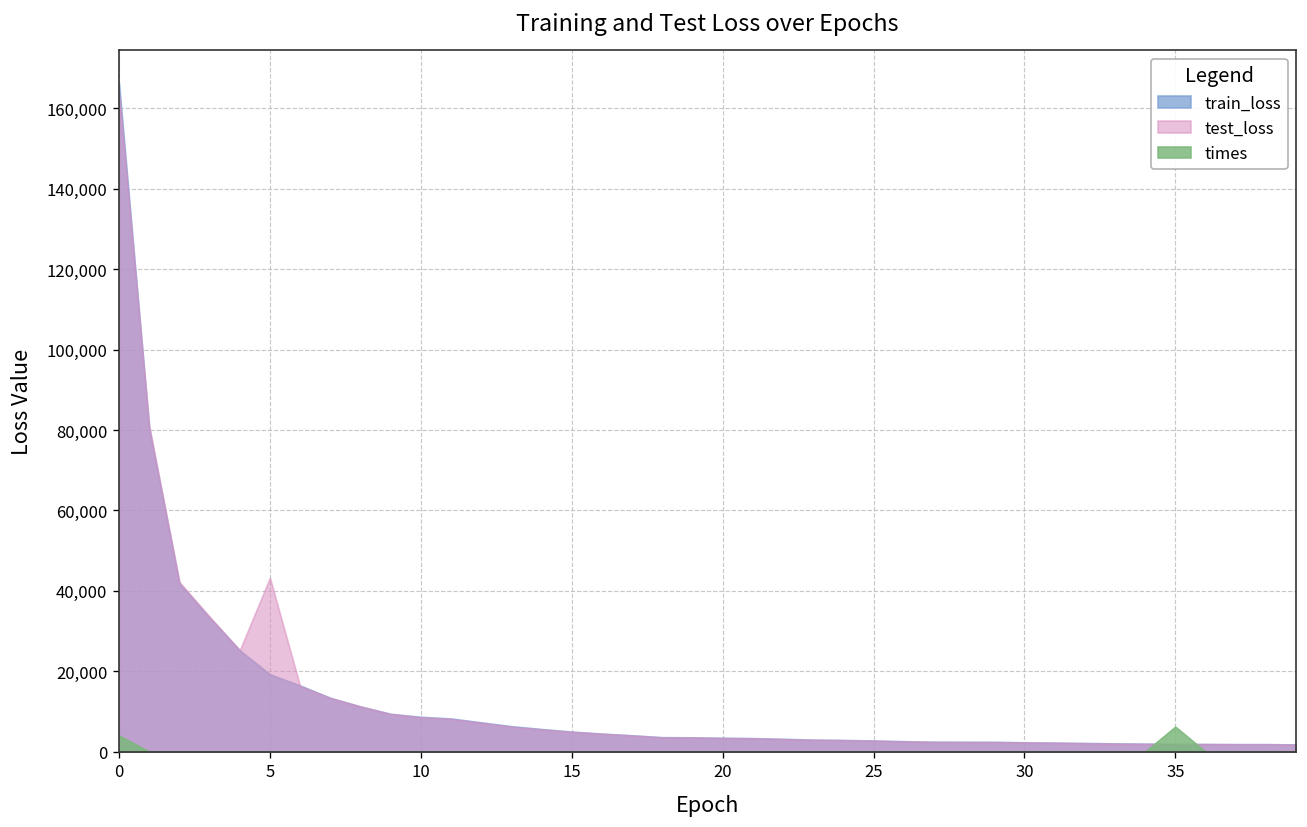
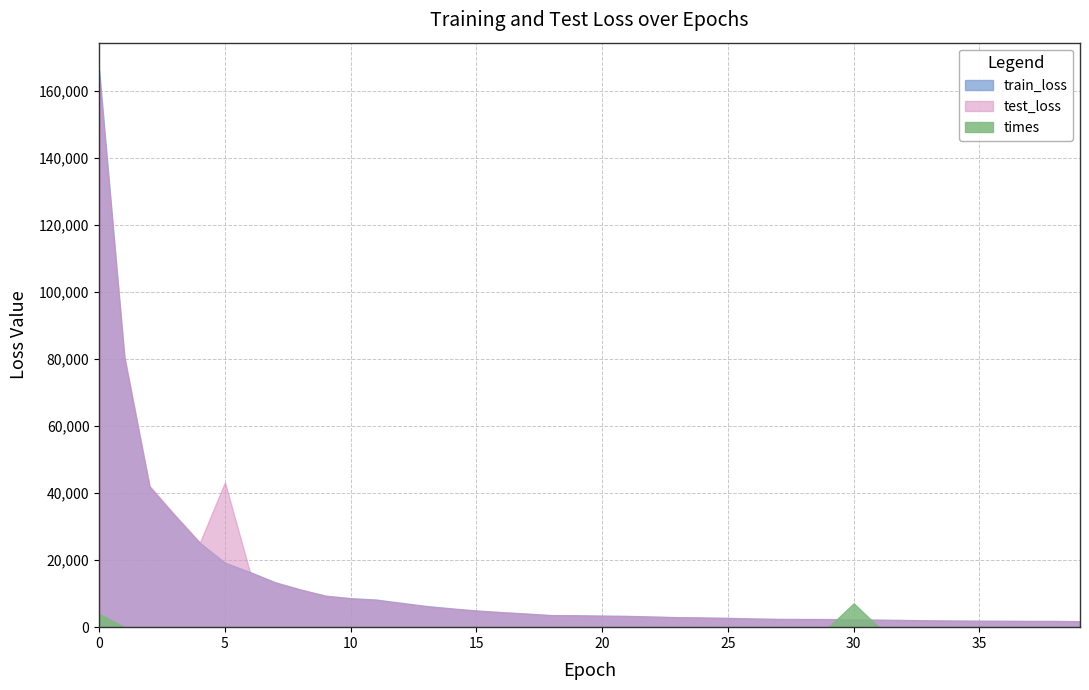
times, 30: 0 -> 7,000
times, 35: 6,000 -> 0
